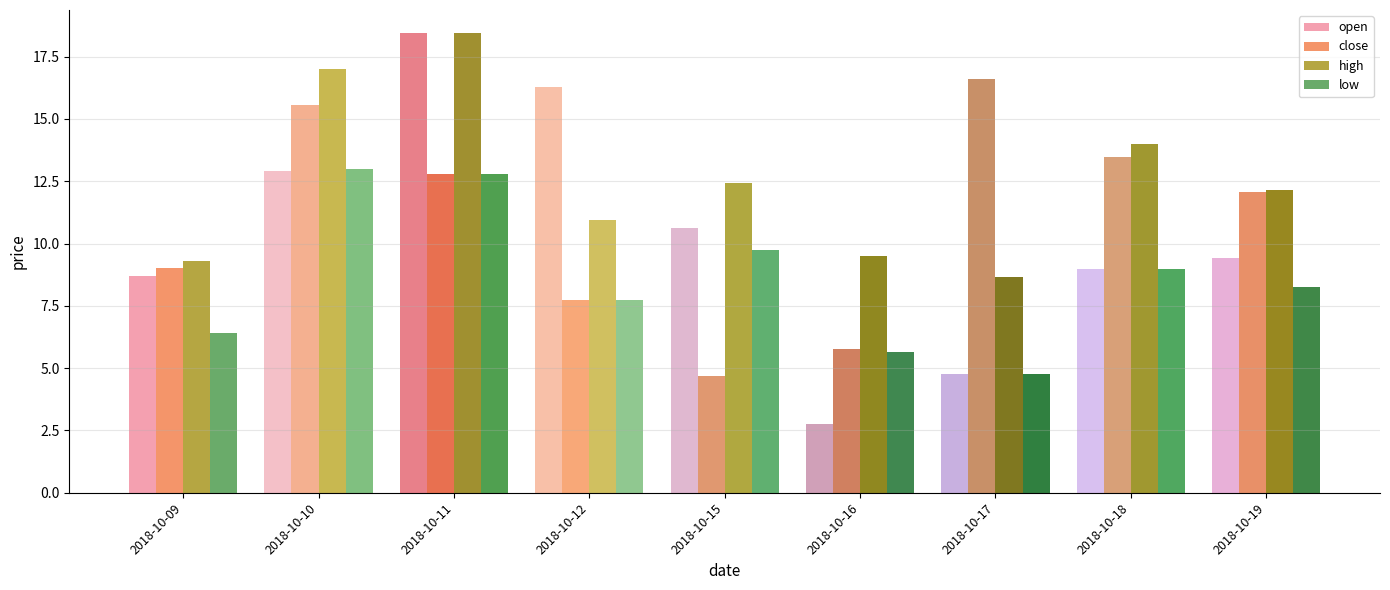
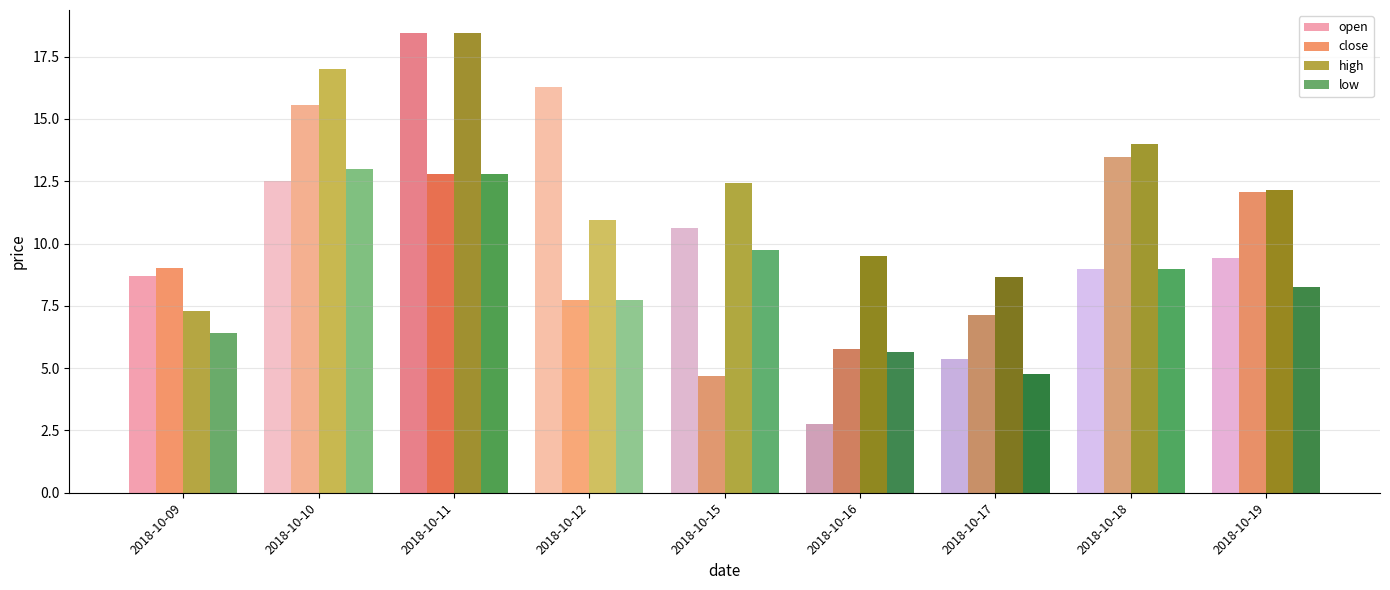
high, 2018-10-09: 9.3 -> 7.3
open, 2018-10-10: 12.9 -> 12.5
open, 2018-10-17: 4.8 -> 5.4
close, 2018-10-17: 16.6 -> 7.1
